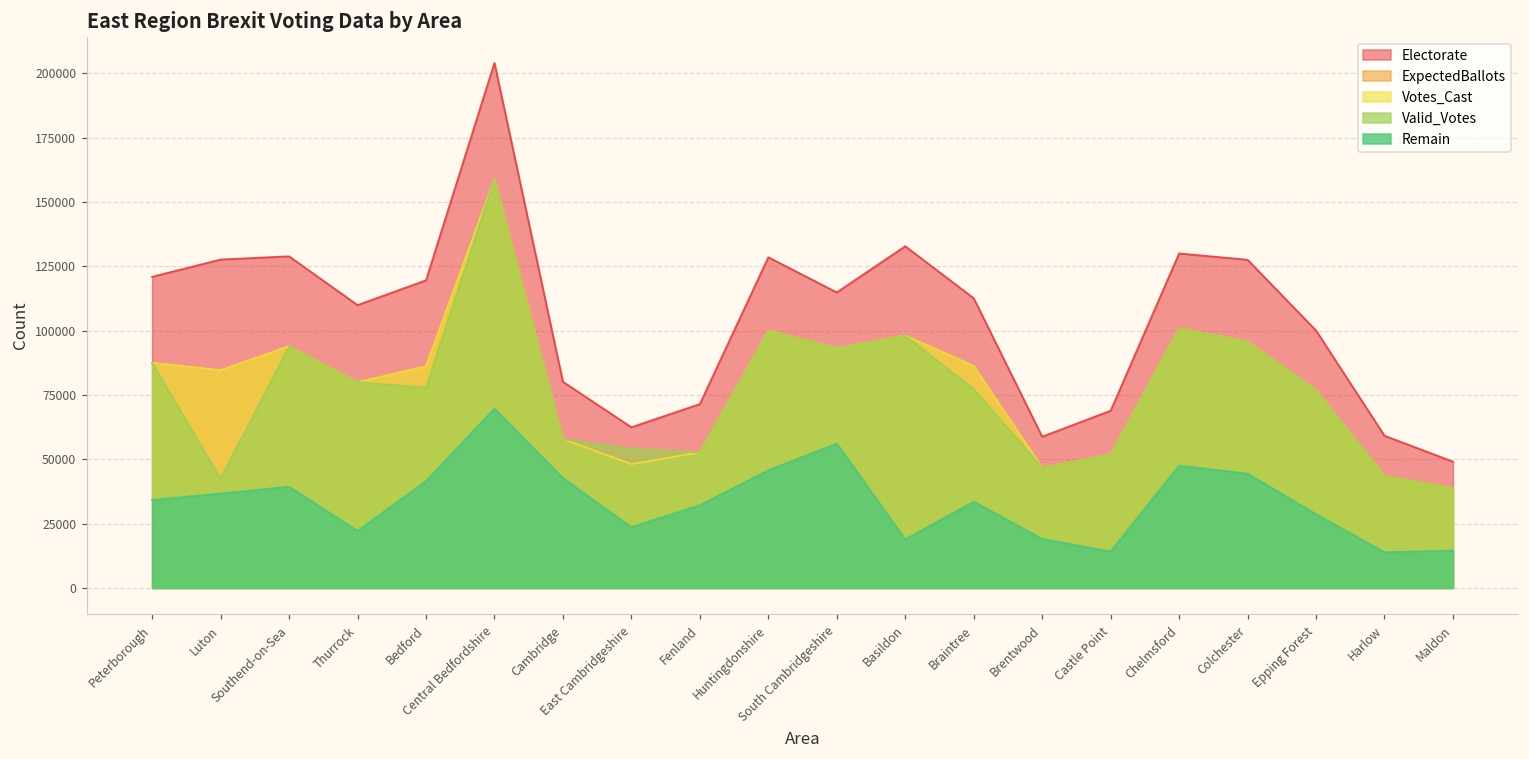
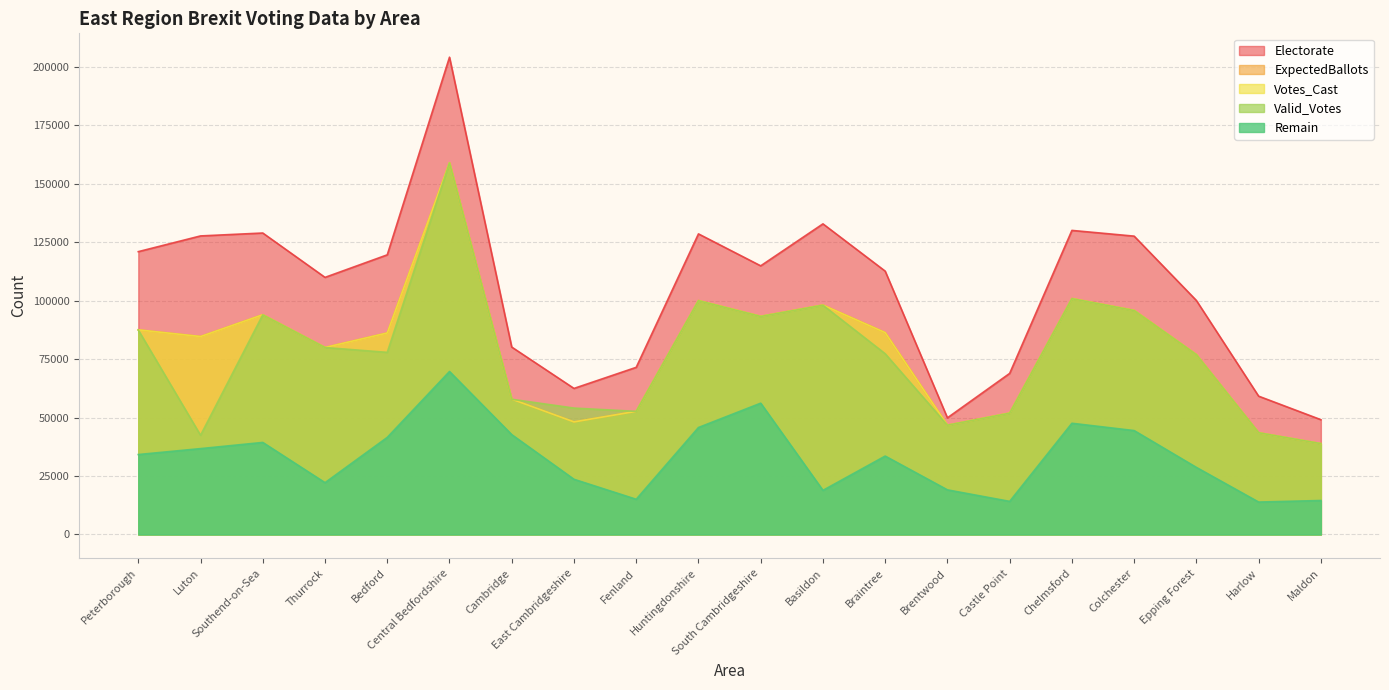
Remain, Fenland: 32000 -> 15000
Electorate, Brentwood: 59000 -> 50000
